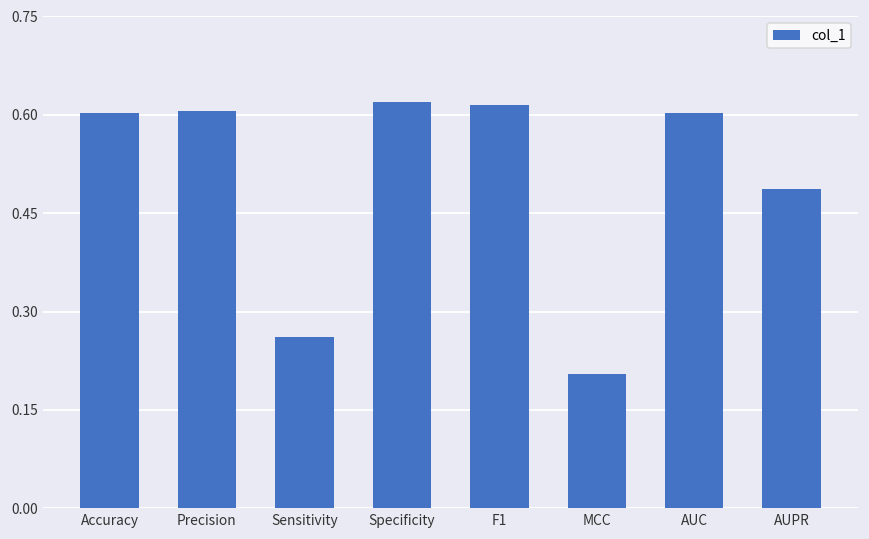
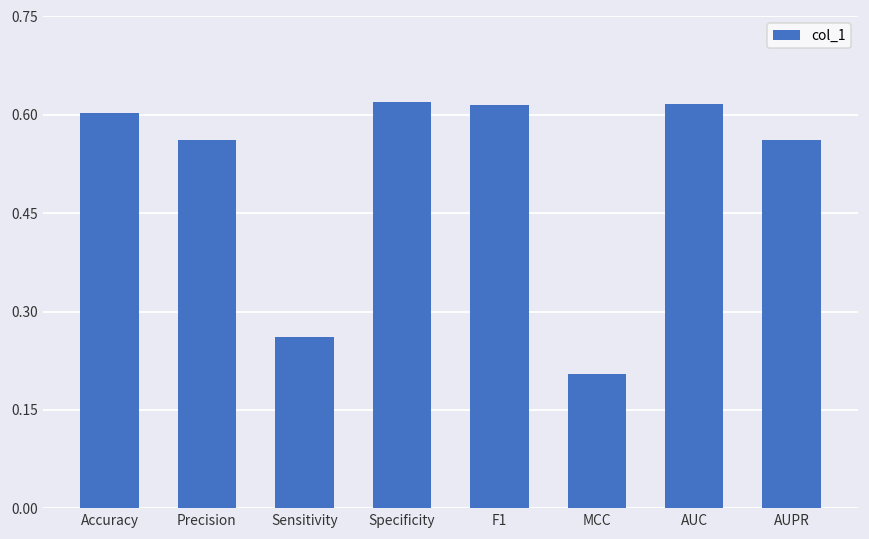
Precision: 0.61 -> 0.56
AUC: 0.60 -> 0.62
AUPR: 0.49 -> 0.56
